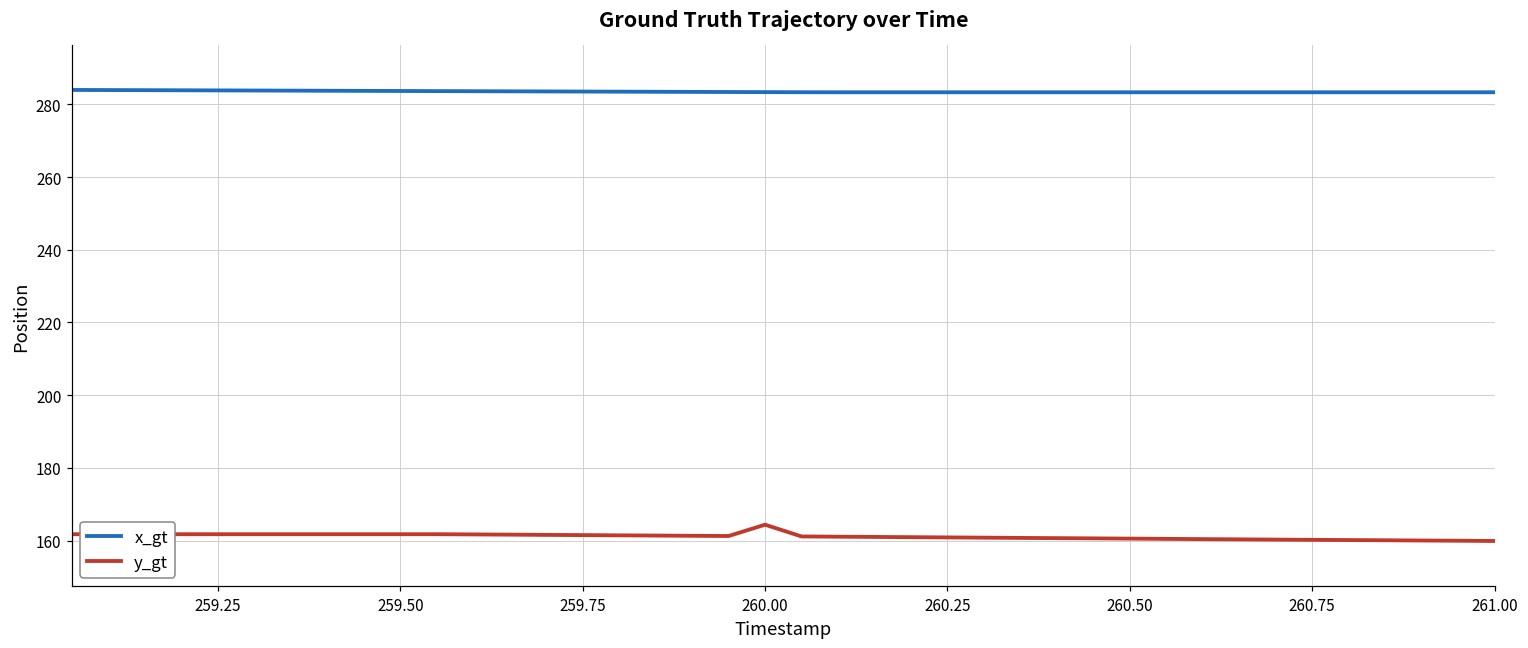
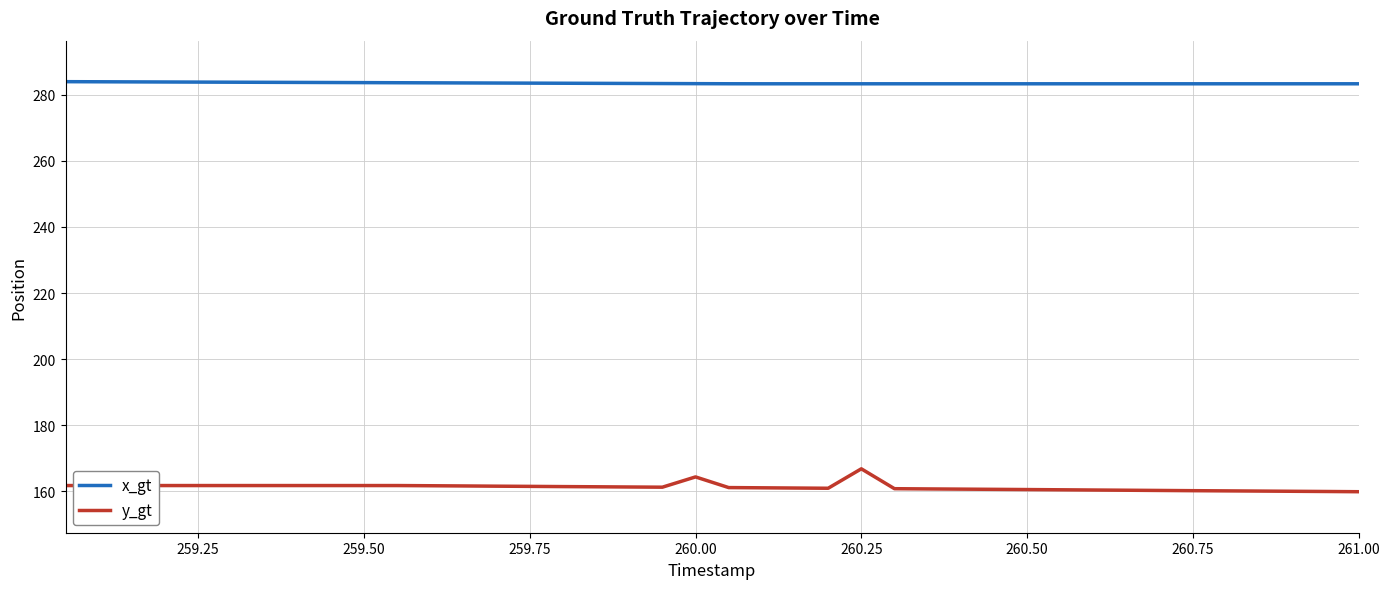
y_gt, 260.25: 161 -> 167
